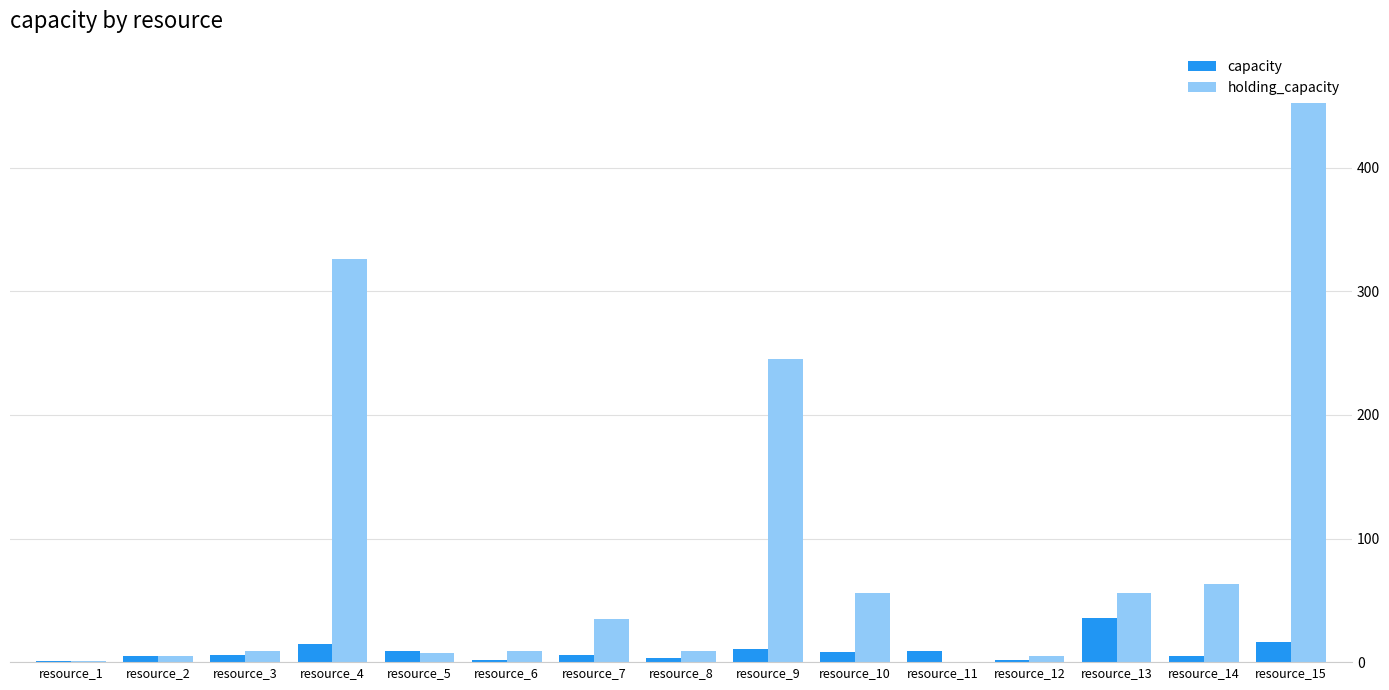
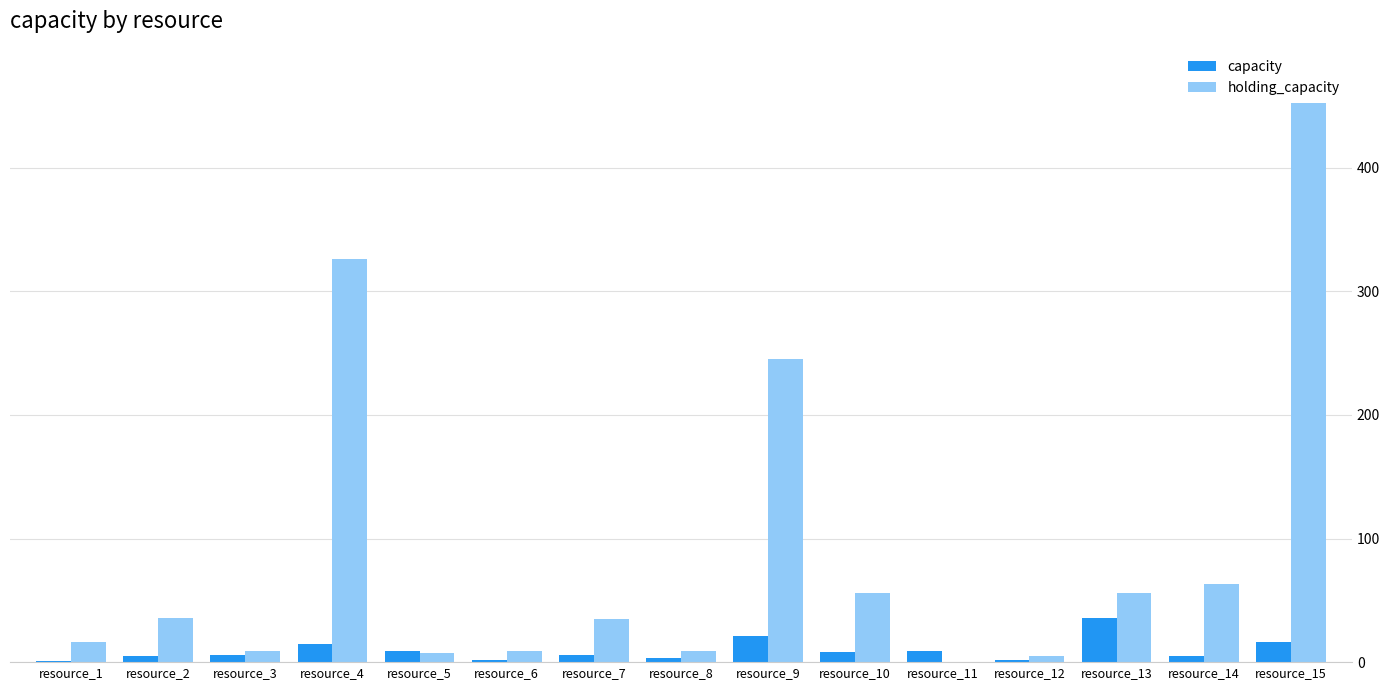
holding_capacity, resource_1: 1 -> 16
holding_capacity, resource_2: 5 -> 36
capacity, resource_9: 11 -> 21
